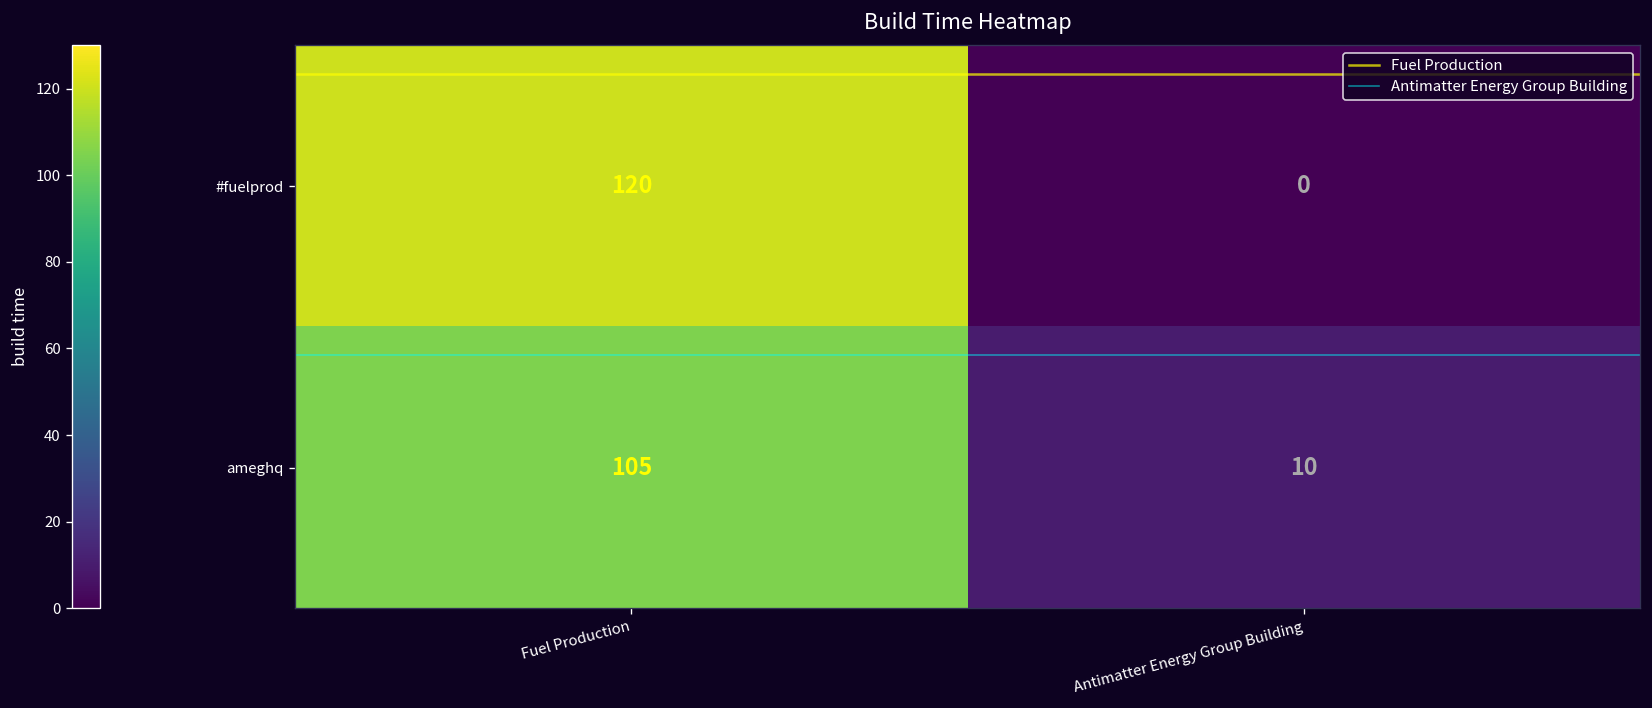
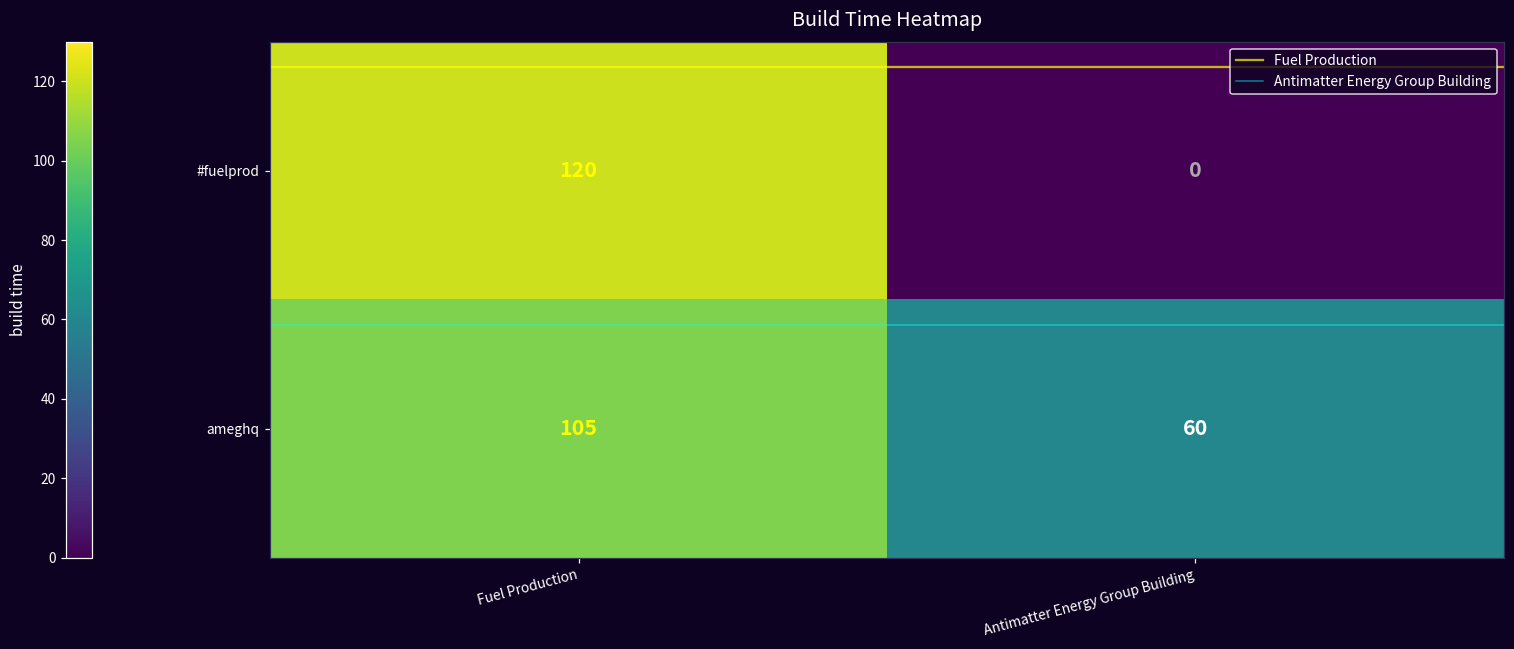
ameghq, Antimatter Energy Group Building: 10 -> 60
